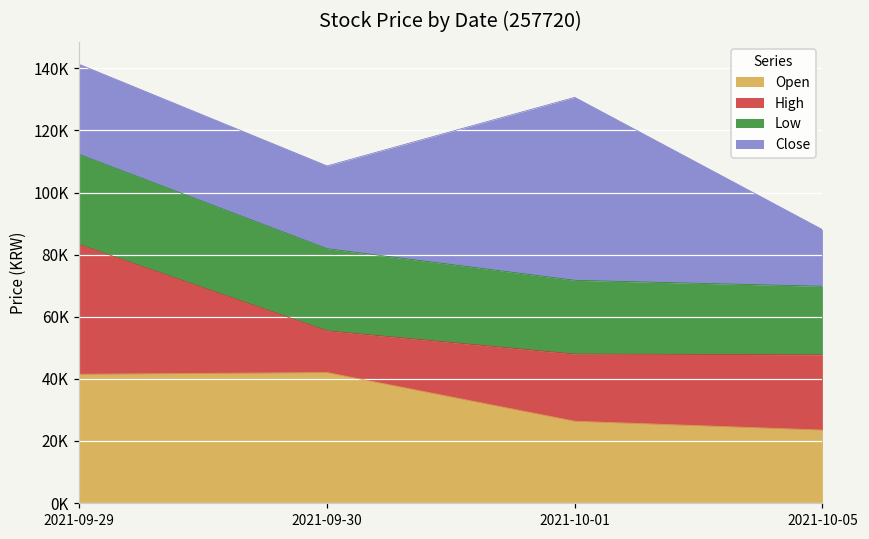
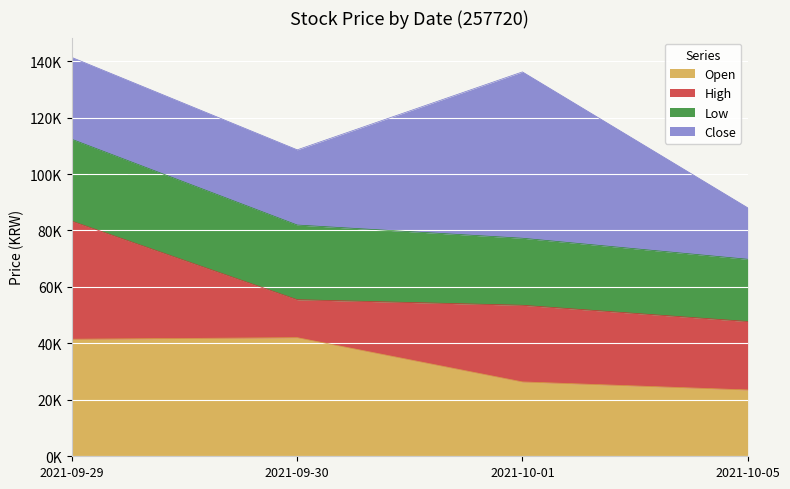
High, 2021-10-01: 22000 -> 27000
